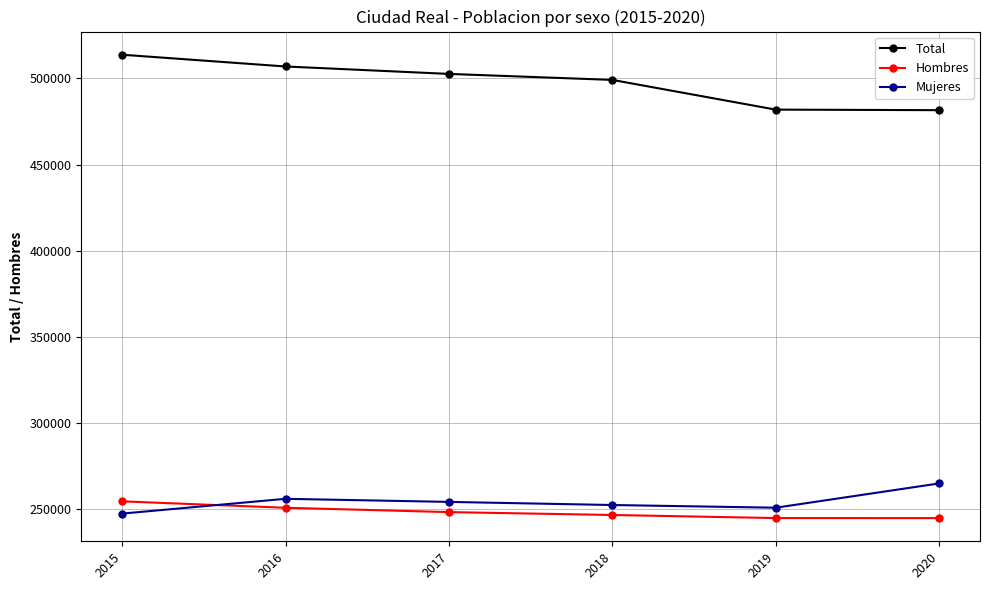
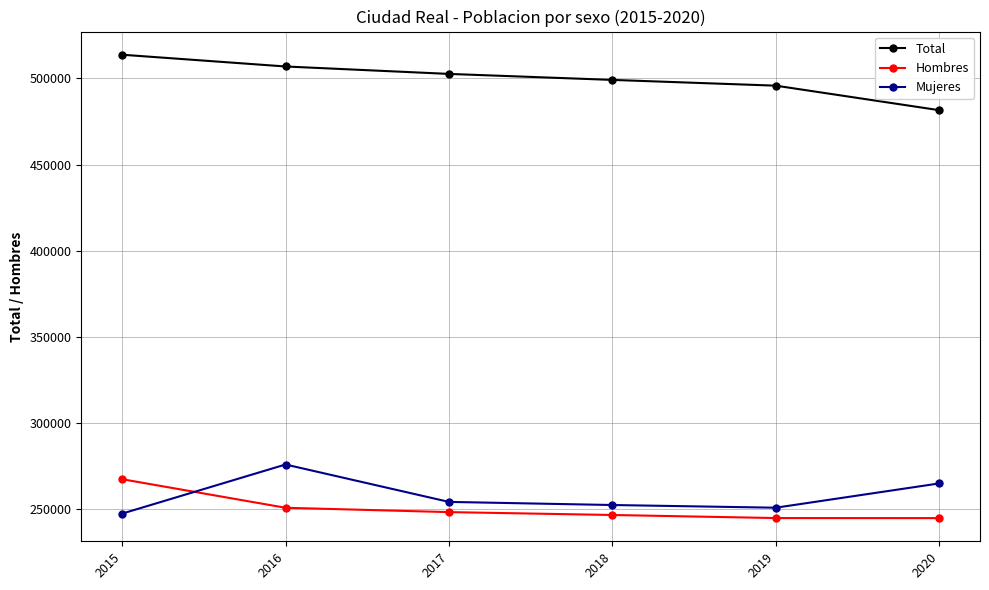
Hombres, 2015: 255000 -> 267000
Mujeres, 2016: 256000 -> 276000
Total, 2019: 482000 -> 496000
